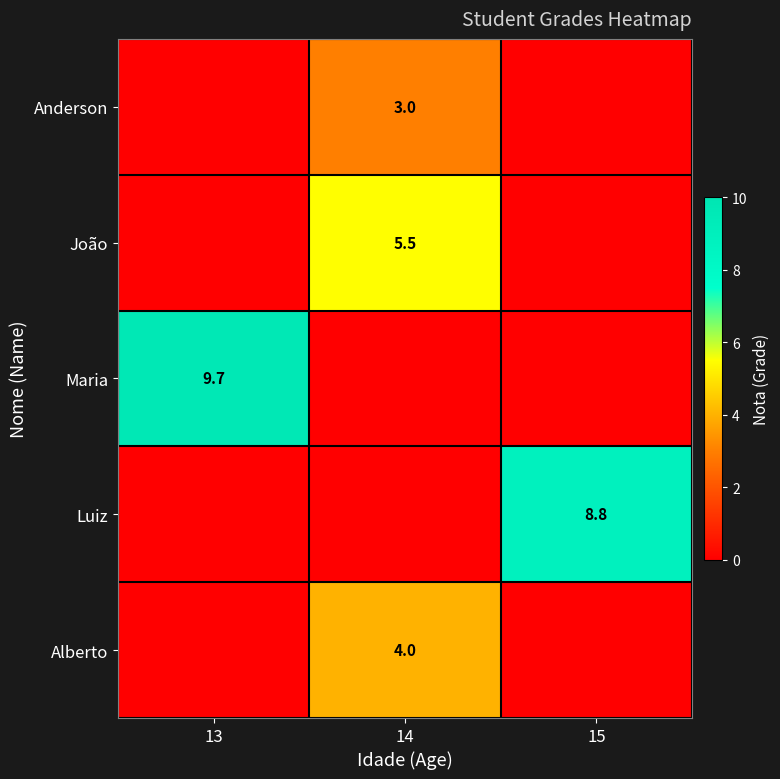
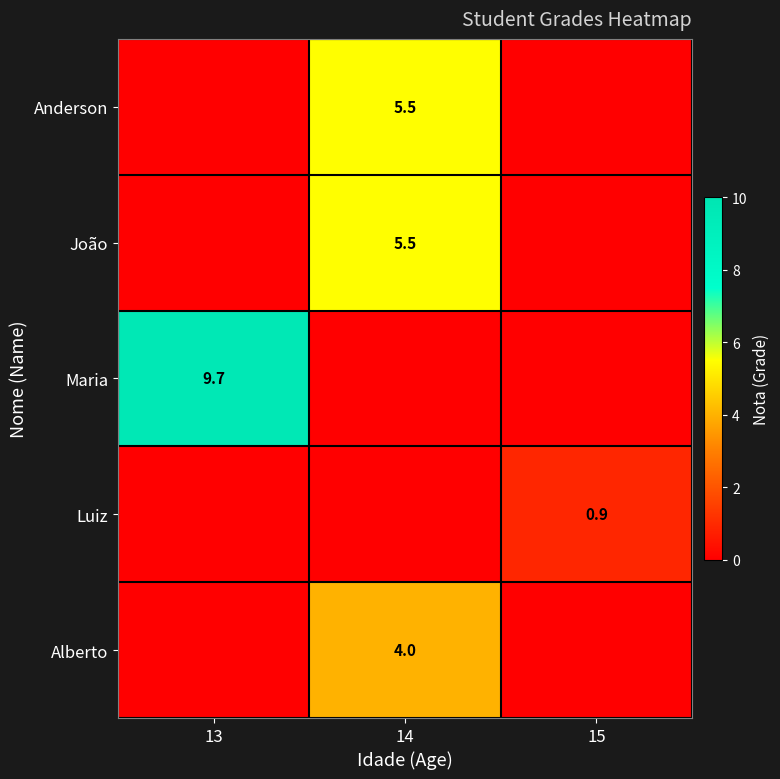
Anderson, 14: 3.0 -> 5.5
Luiz, 15: 8.8 -> 0.9
